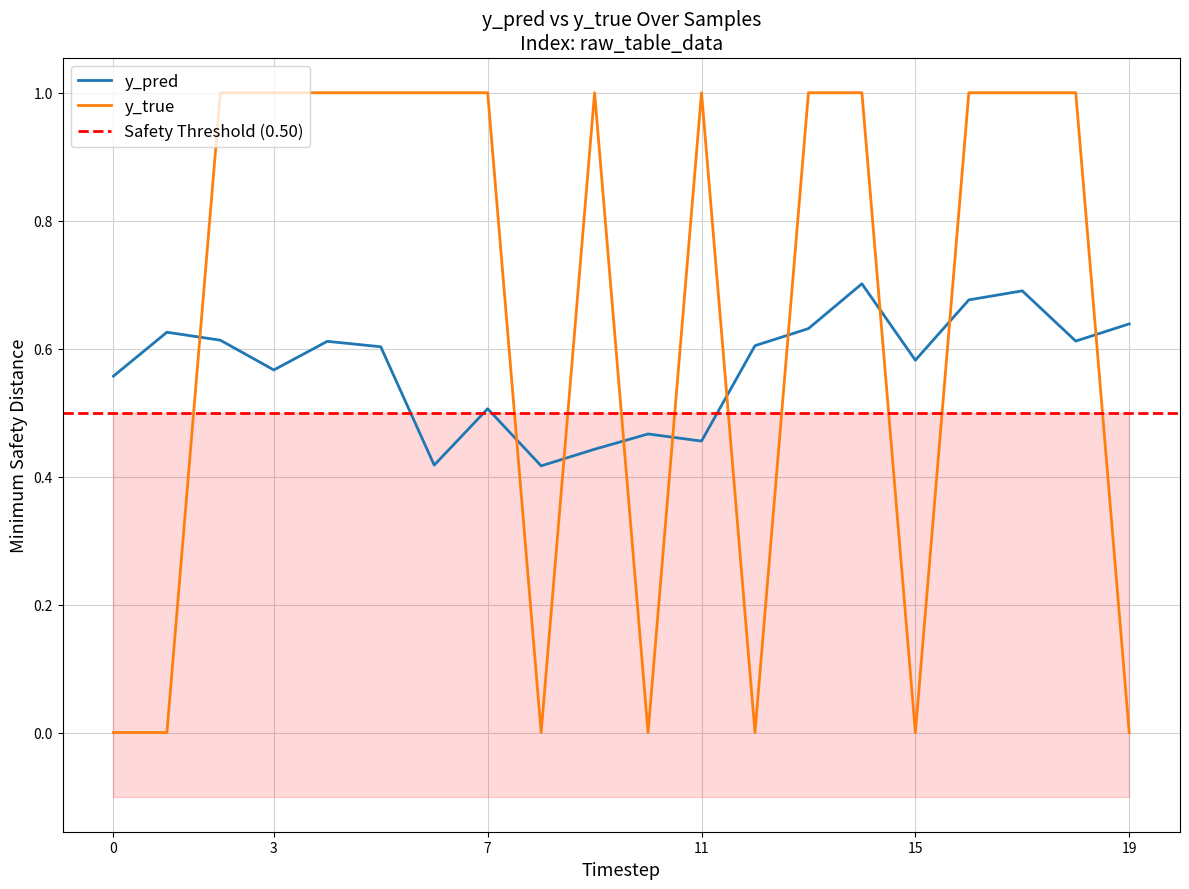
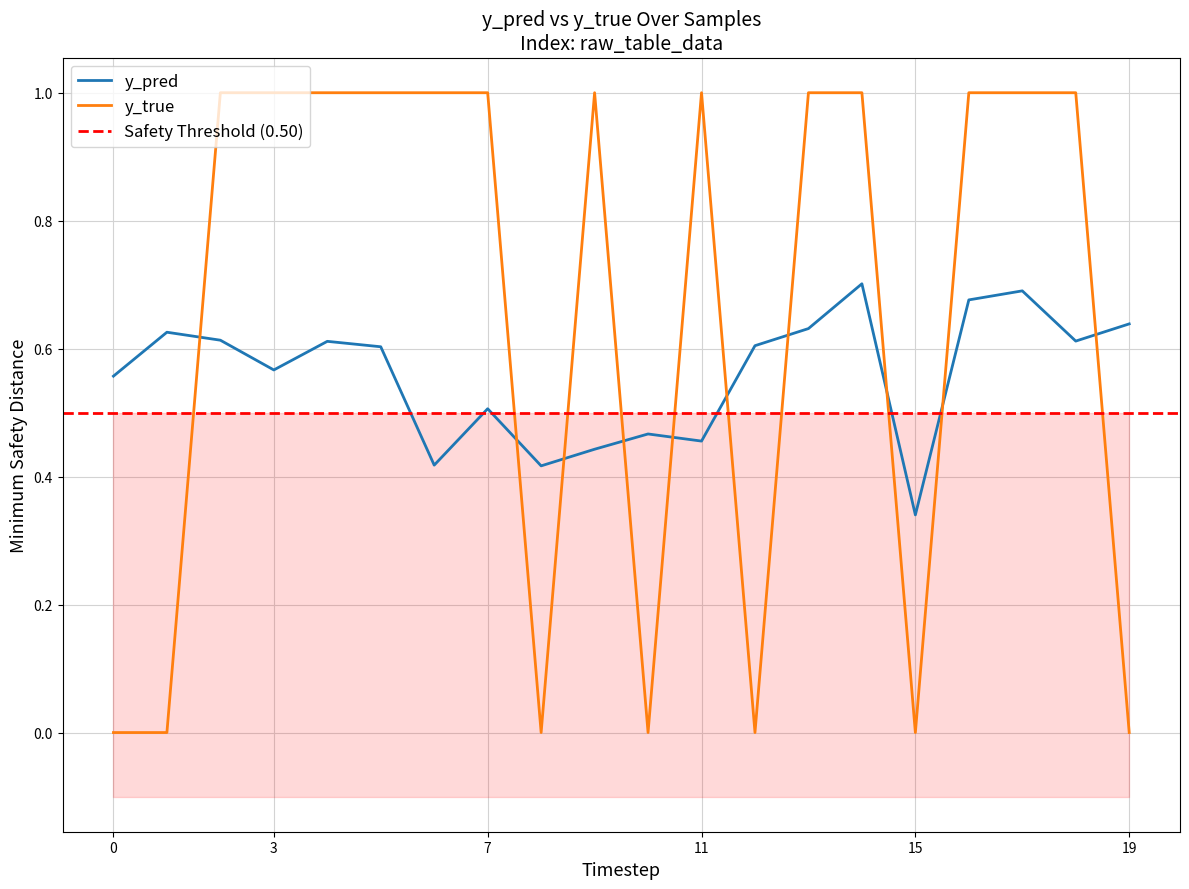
y_pred, 15: 0.58 -> 0.34
